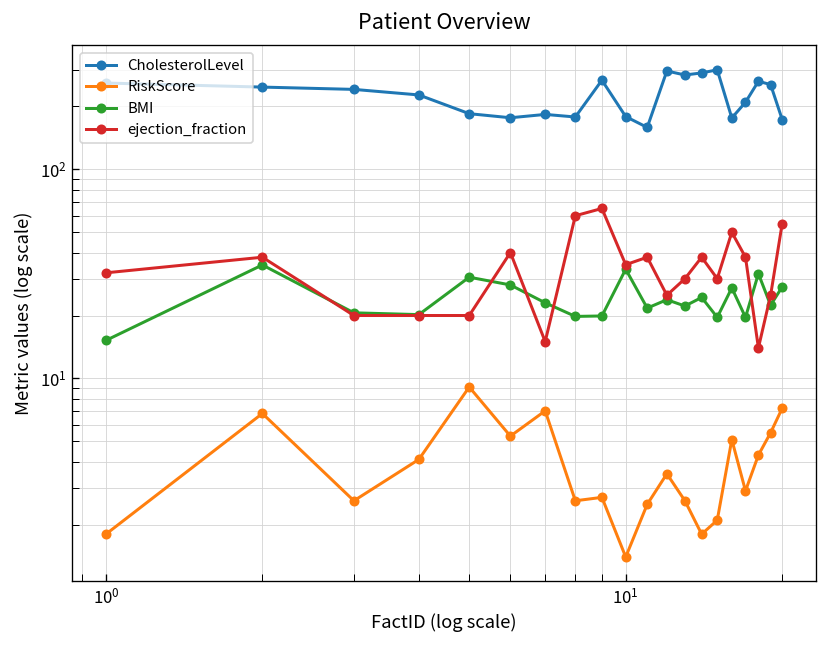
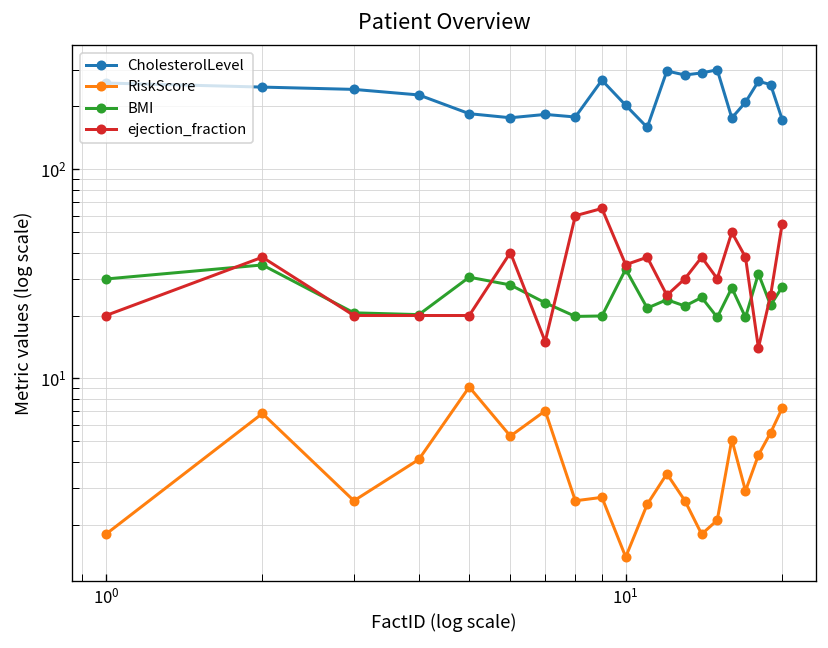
BMI, 10^0: 15 -> 30
ejection_fraction, 10^0: 32 -> 20
CholesterolLevel, 10^1: 180 -> 200
